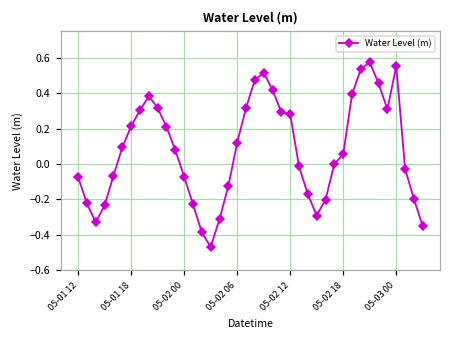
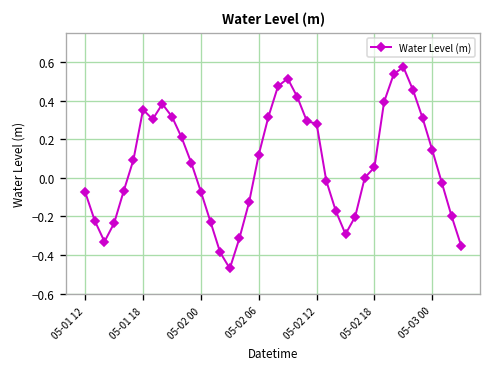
05-01 18: 0.21 -> 0.35
05-03 00: 0.55 -> 0.14
